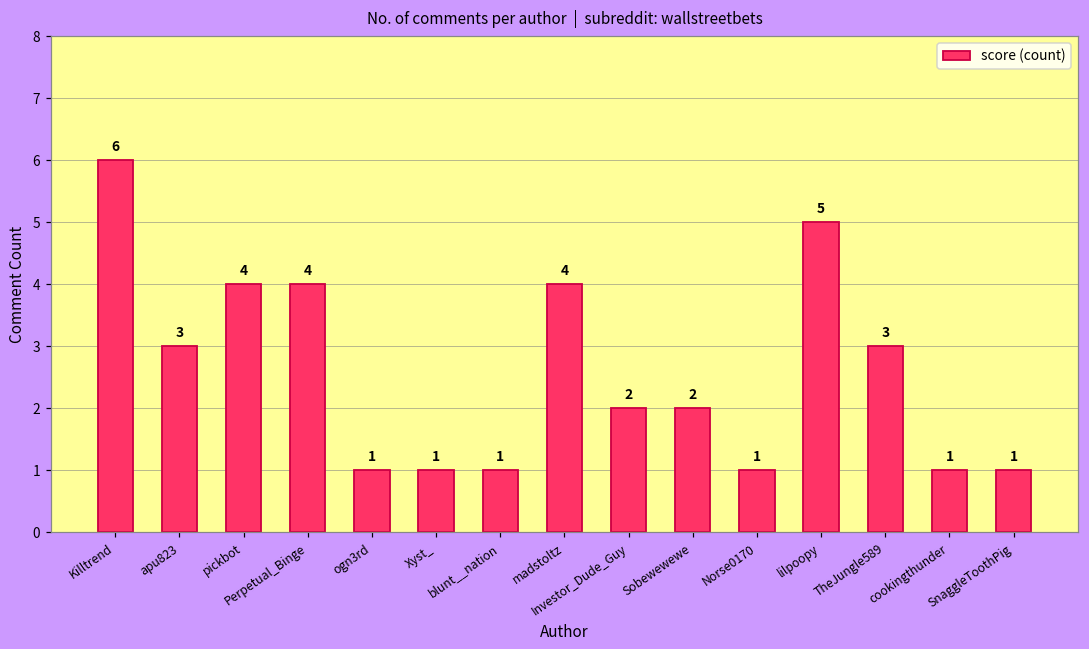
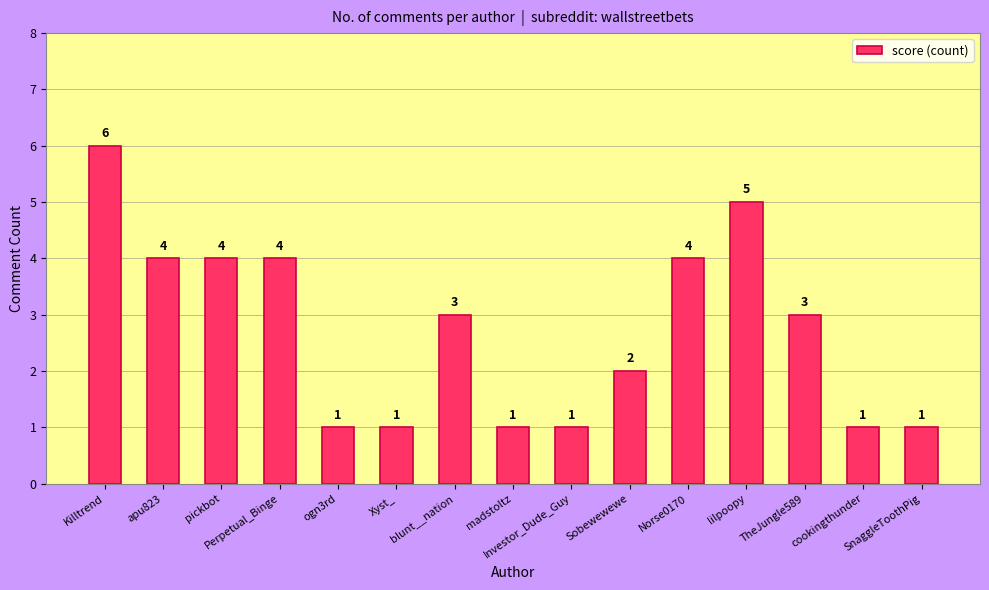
apu823: 3 -> 4
blunt__nation: 1 -> 3
madstoltz: 4 -> 1
Investor_Dude_Guy: 2 -> 1
Norse0170: 1 -> 4
